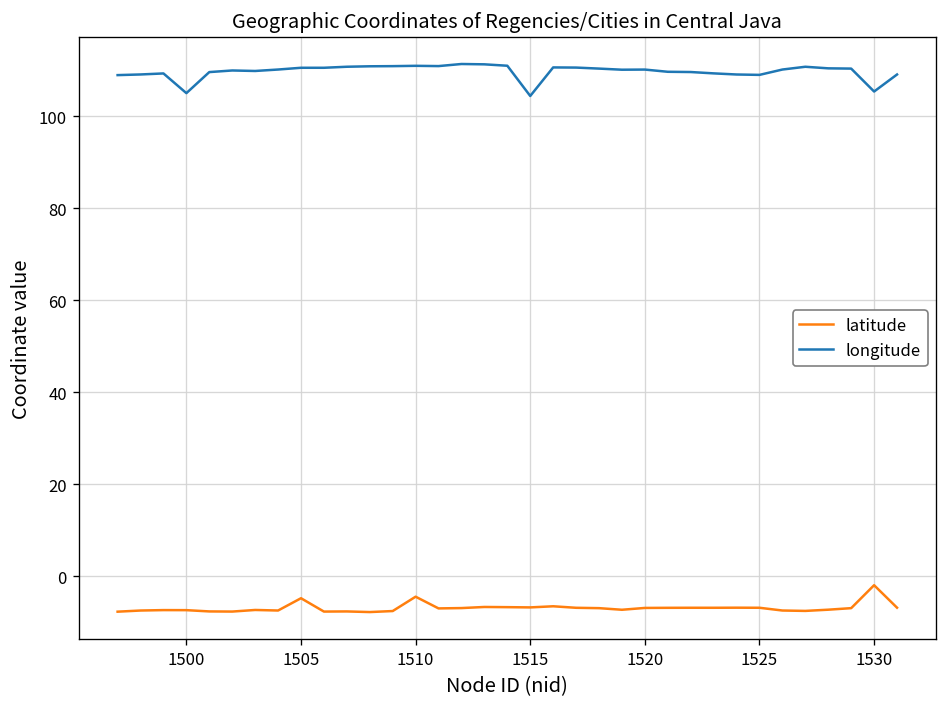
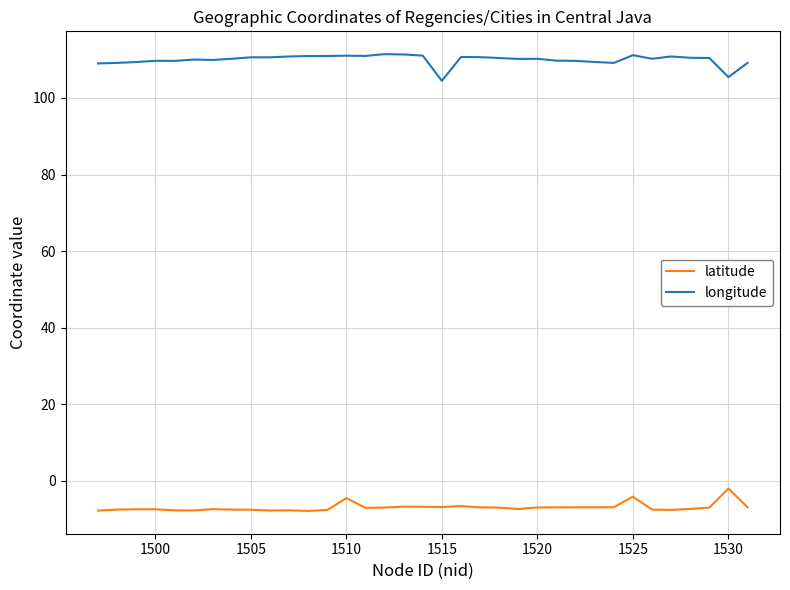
longitude, 1500: 105 -> 110
latitude, 1505: -5 -> -8
latitude, 1525: -7 -> -4
longitude, 1525: 109 -> 111
